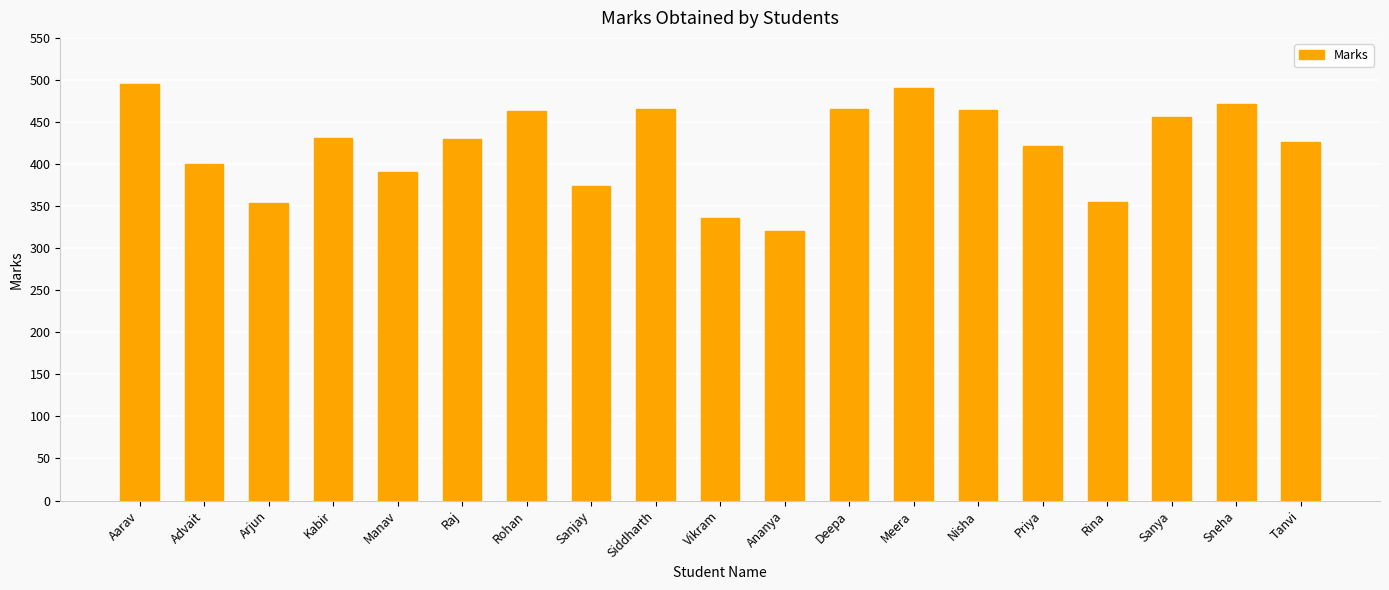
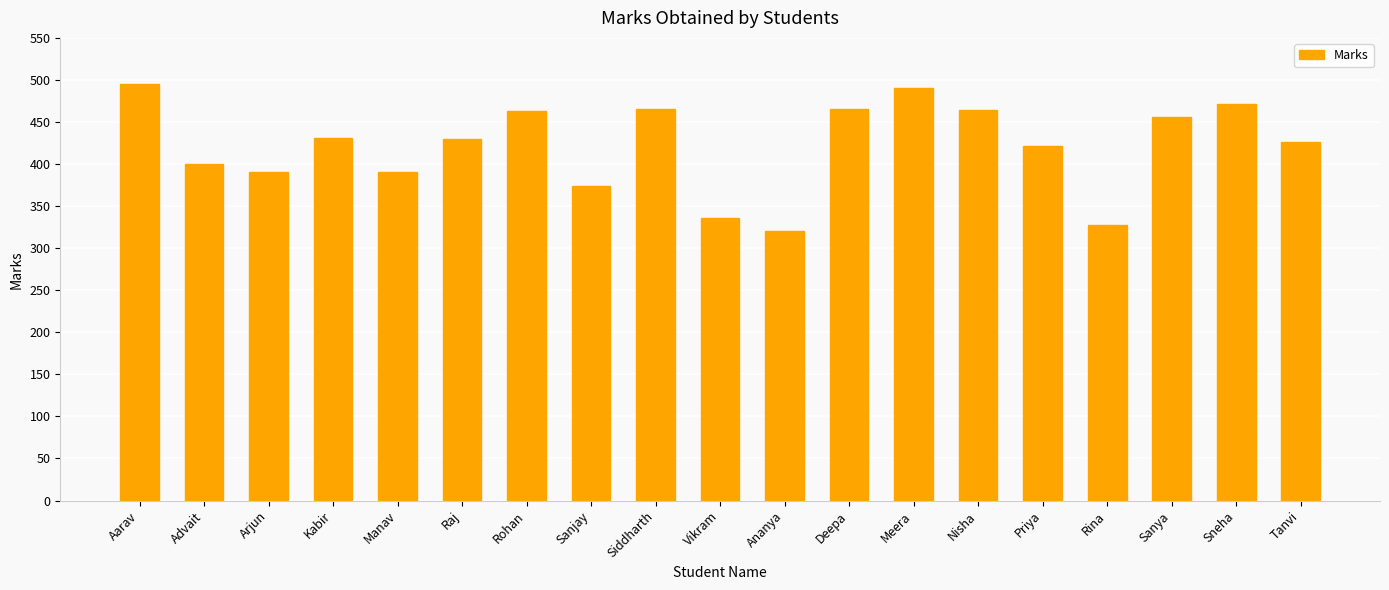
Arjun: 350 -> 390
Rina: 360 -> 330
